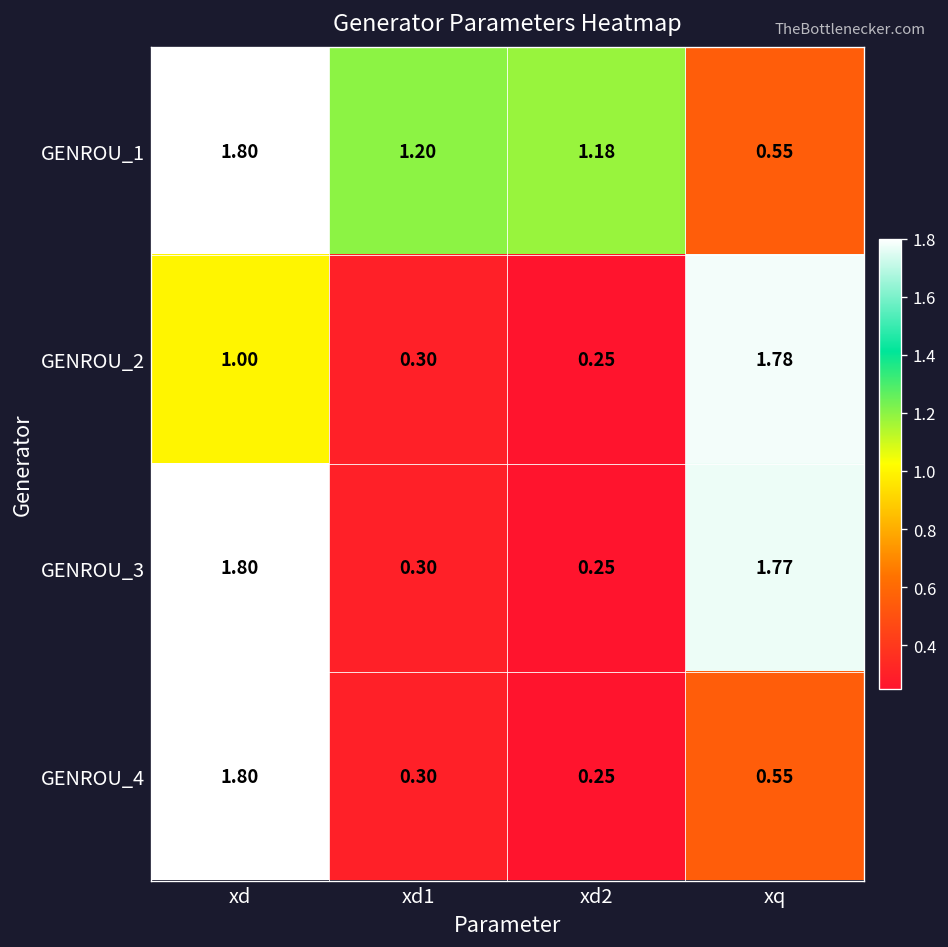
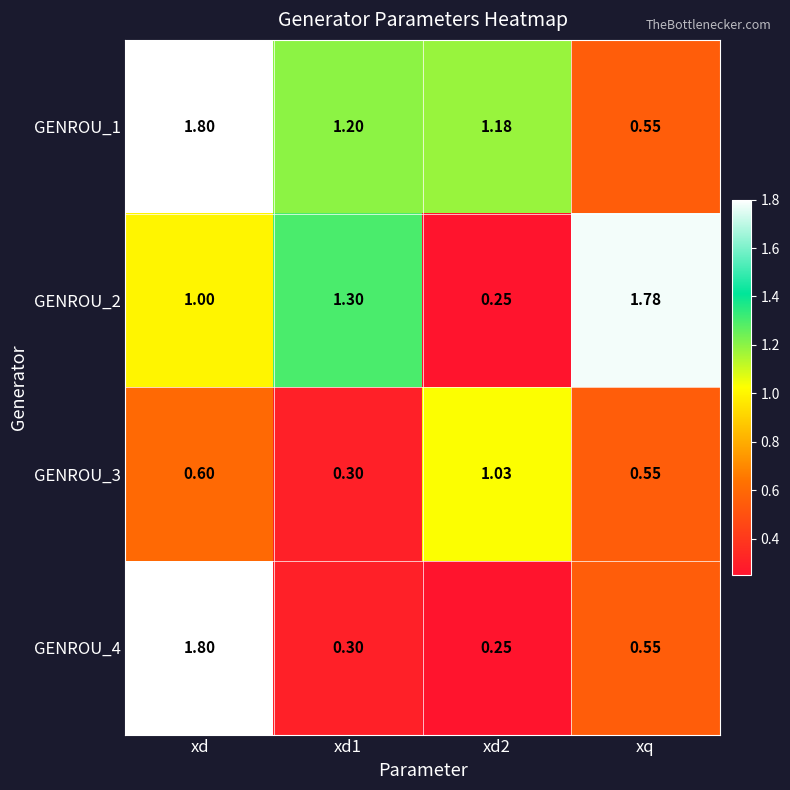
GENROU_2, xd1: 0.30 -> 1.30
GENROU_3, xd: 1.80 -> 0.60
GENROU_3, xd2: 0.25 -> 1.03
GENROU_3, xq: 1.77 -> 0.55
